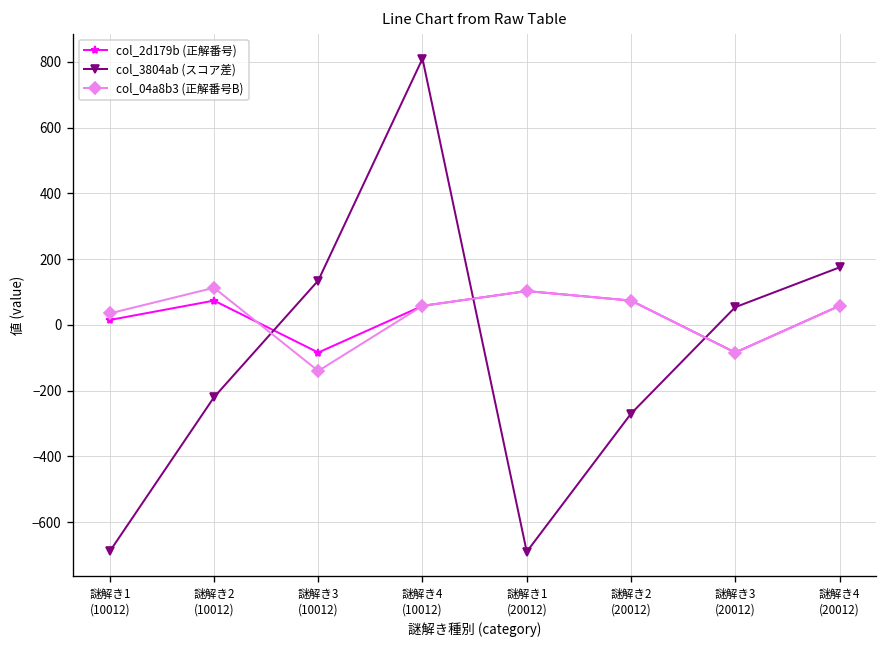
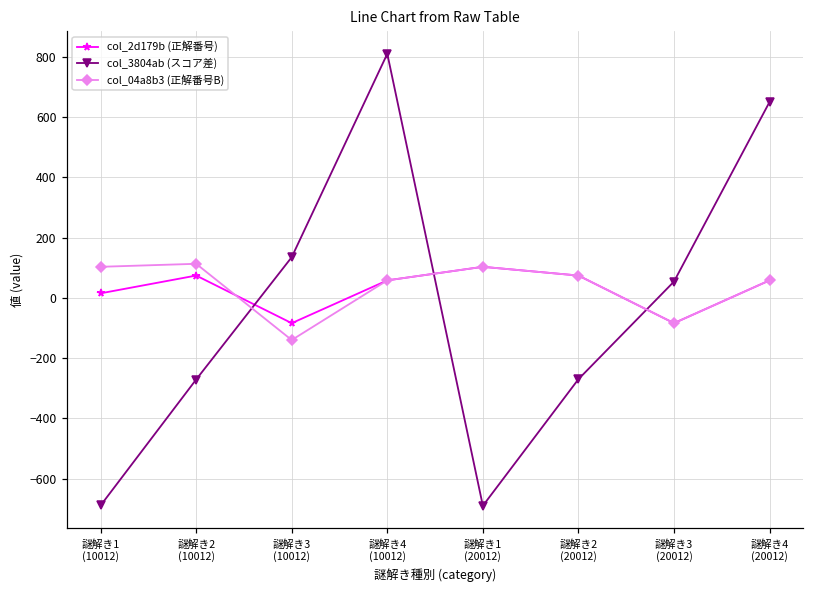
col_04a8b3 (正解番号B), 謎解き1 (10012): 40 -> 100
col_3804ab (スコア差), 謎解き2 (10012): -220 -> -270
col_3804ab (スコア差), 謎解き4 (20012): 180 -> 650
